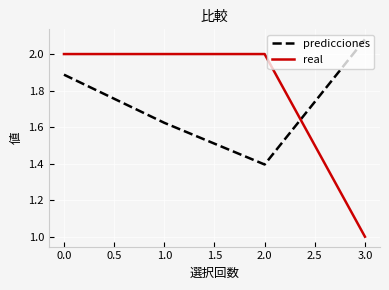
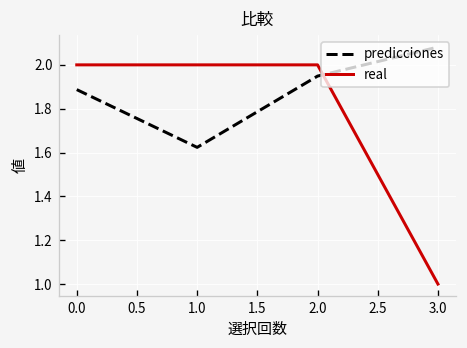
predicciones, 2.0: 1.40 -> 1.95
